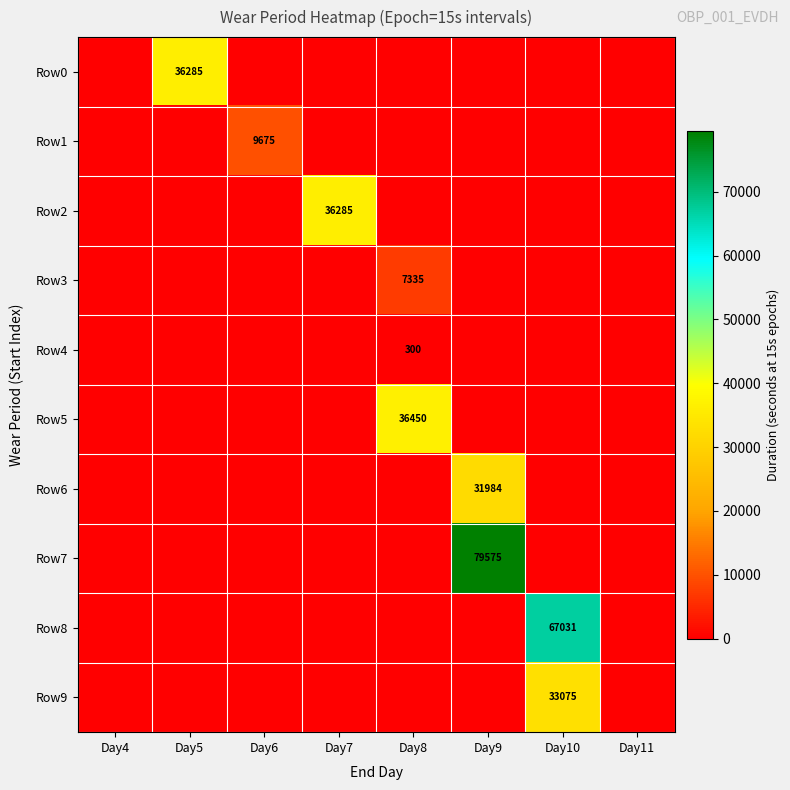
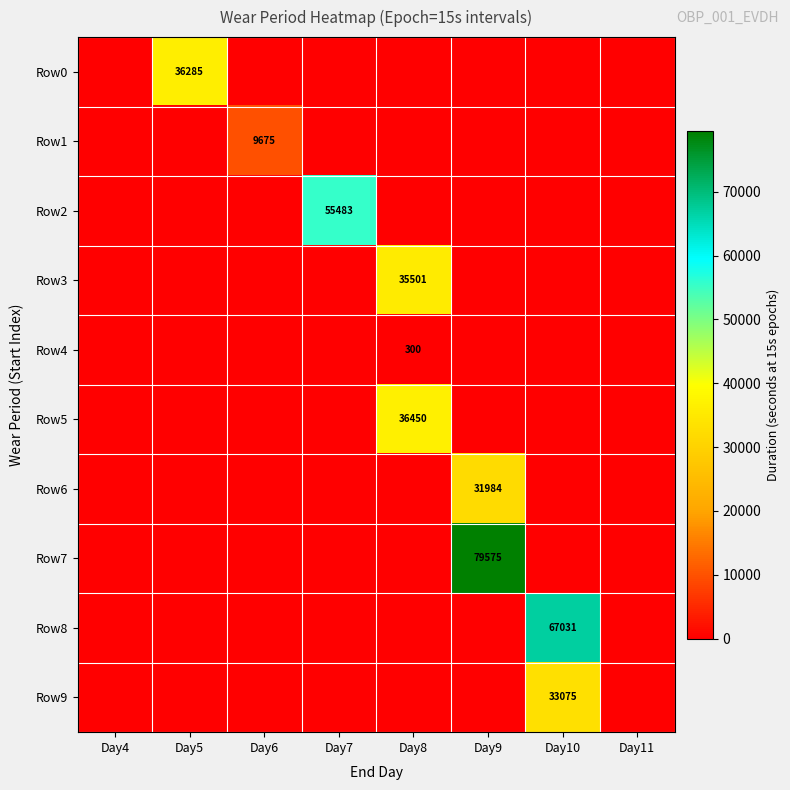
Row2, Day7: 36285 -> 55483
Row3, Day8: 7335 -> 35501
